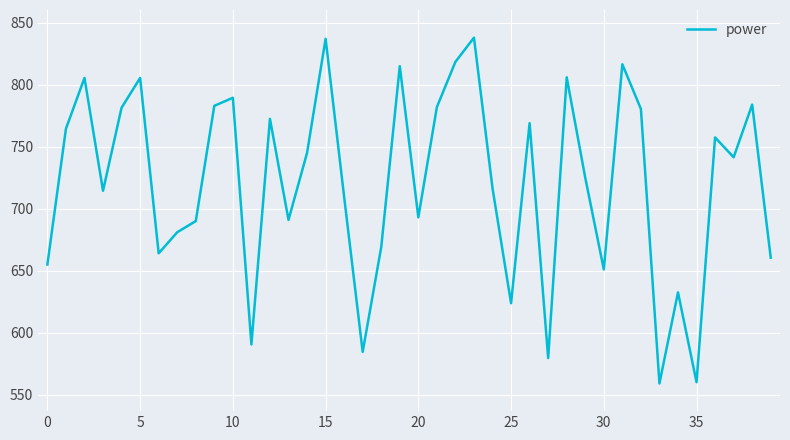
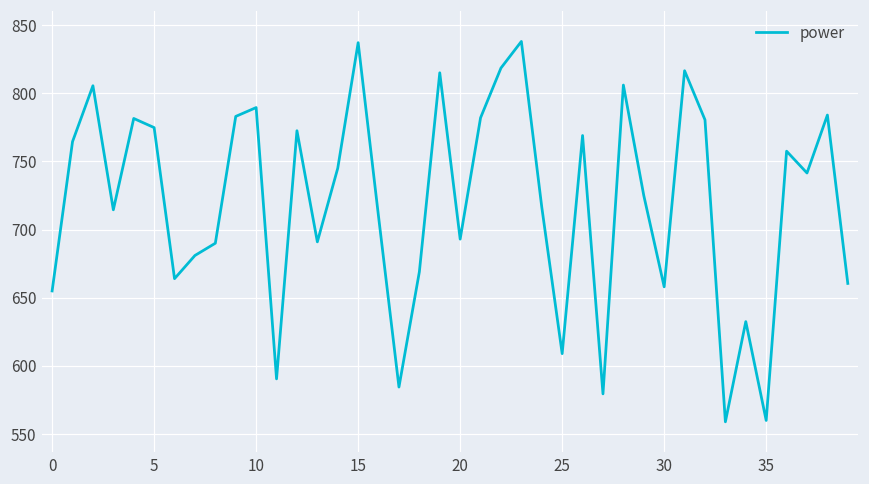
5: 806 -> 775
25: 624 -> 609
30: 651 -> 658
